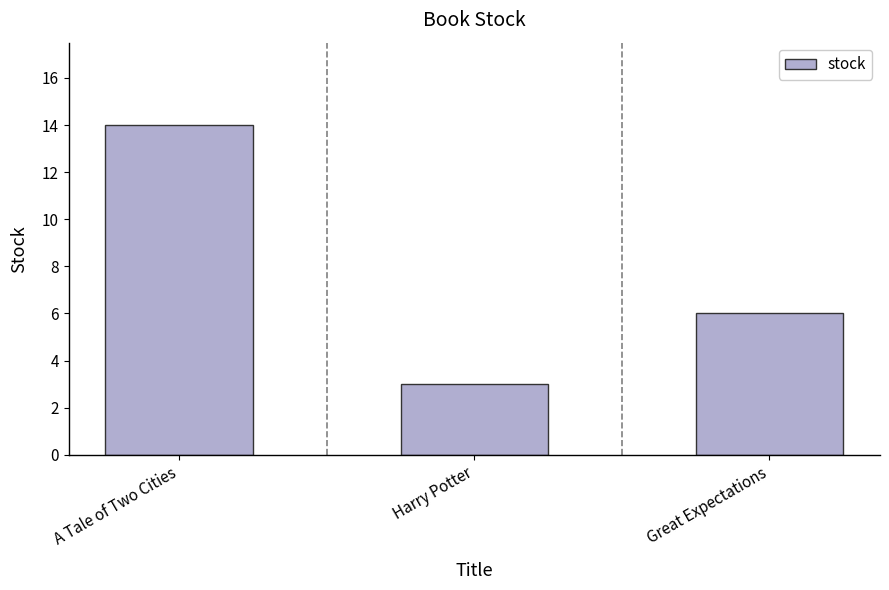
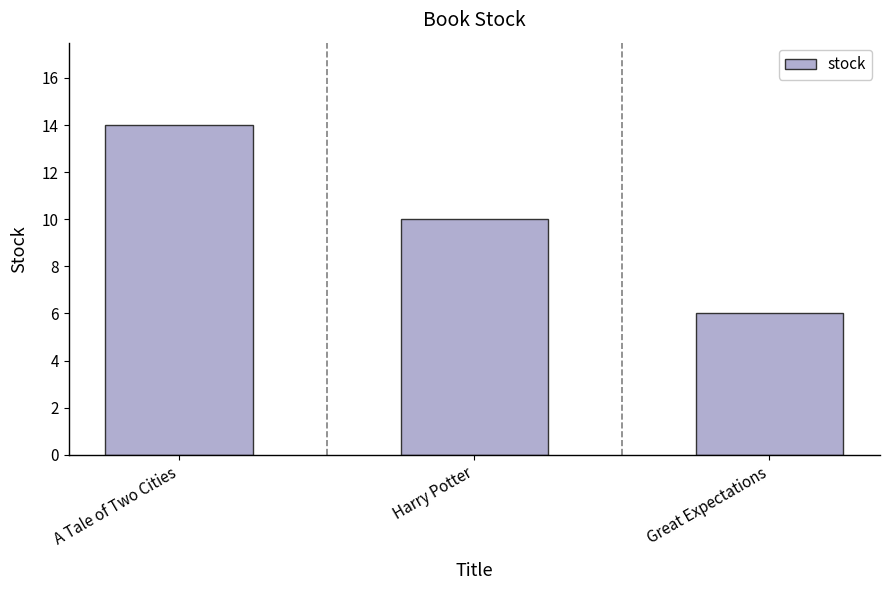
Harry Potter: 3 -> 10
